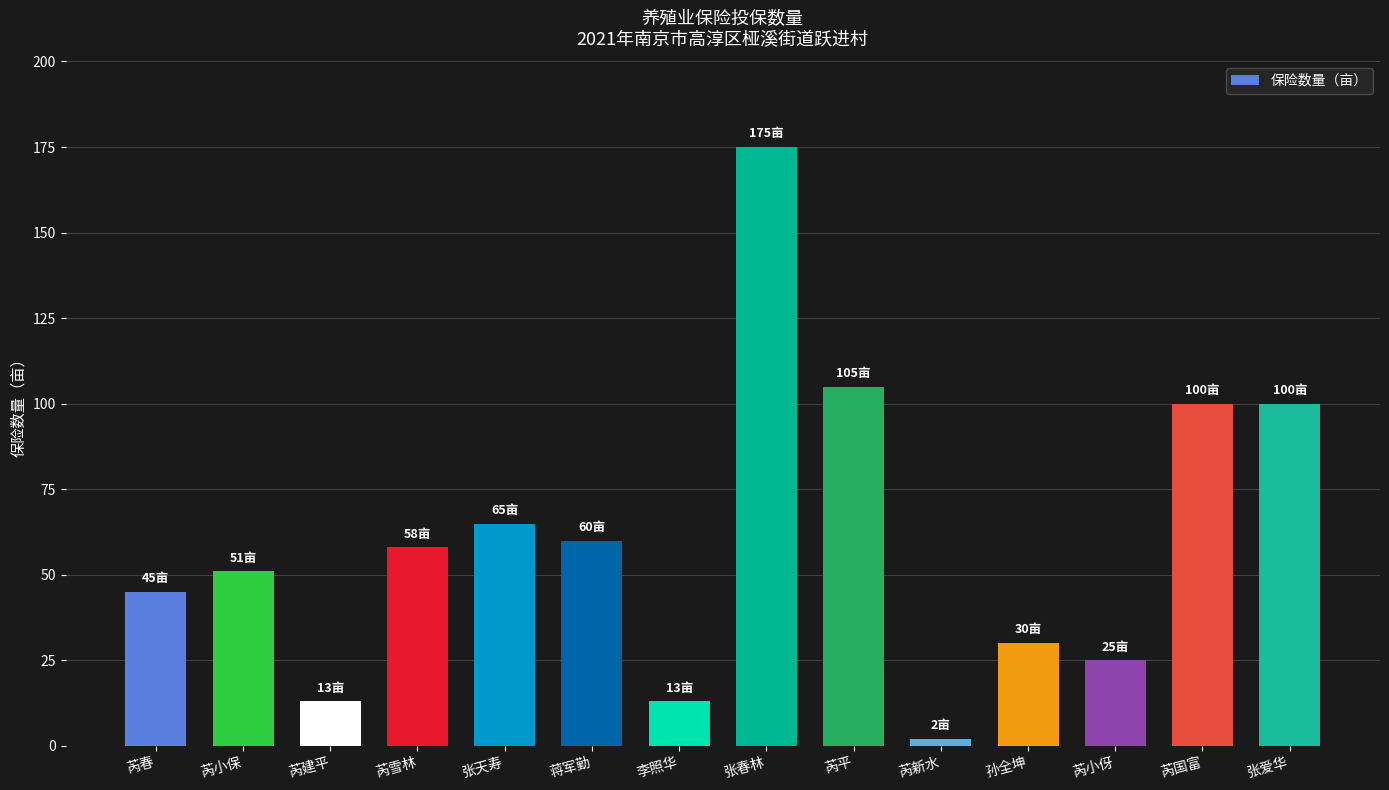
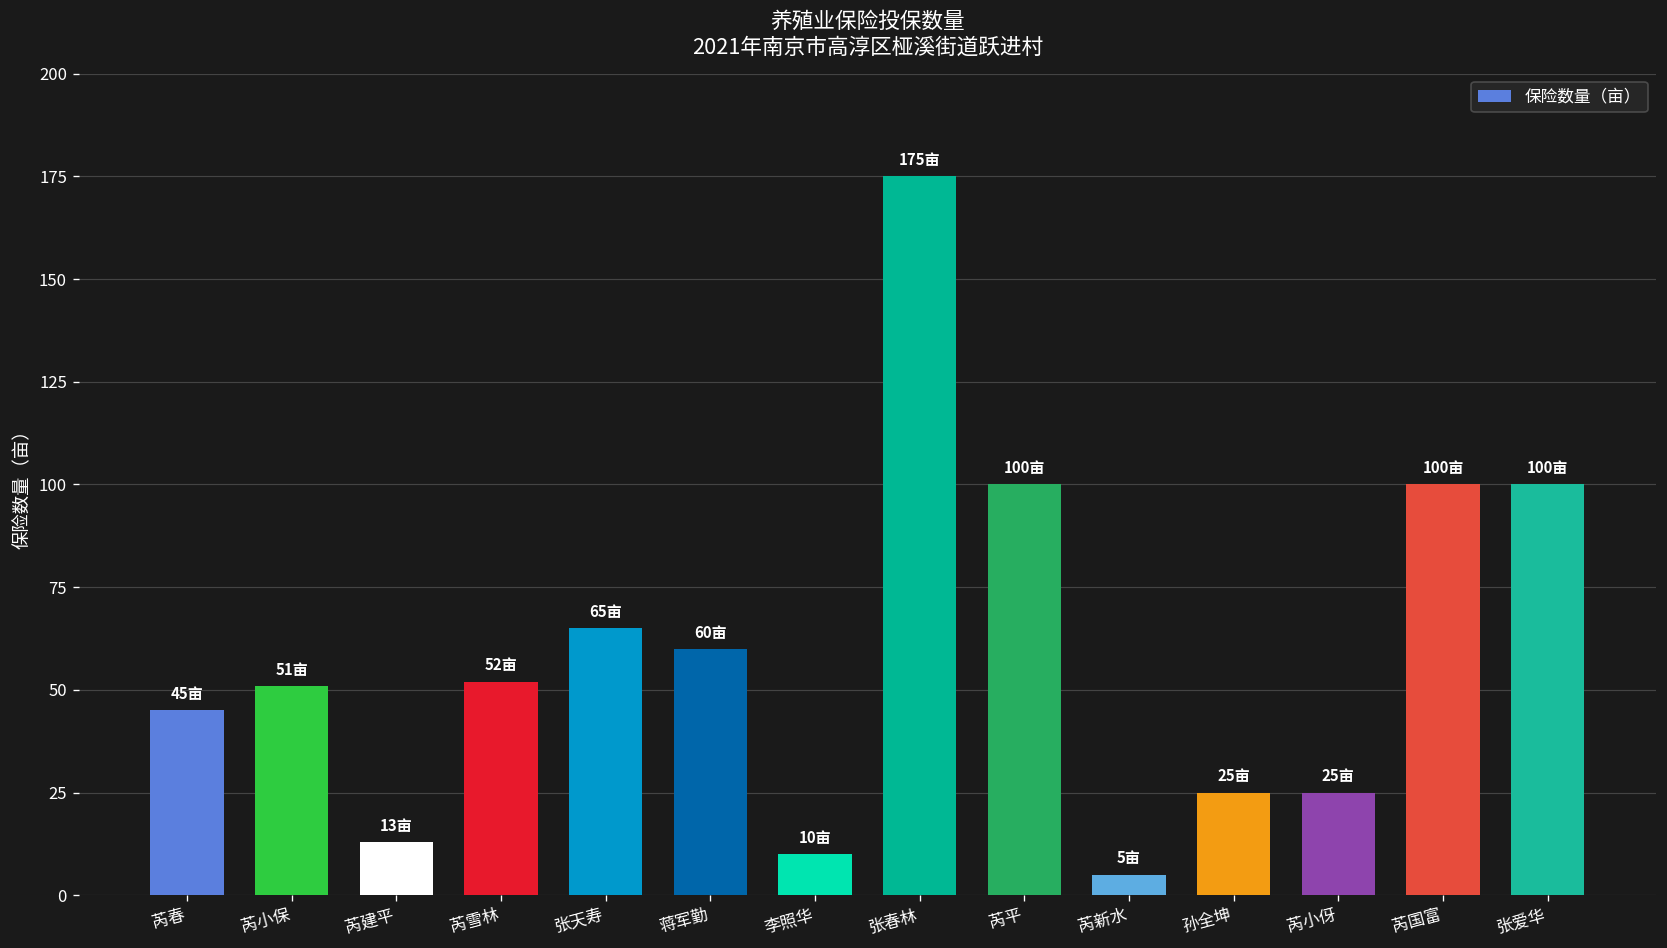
芮雪林: 58亩 -> 52亩
李照华: 13亩 -> 10亩
芮平: 105亩 -> 100亩
芮新水: 2亩 -> 5亩
孙全坤: 30亩 -> 25亩
